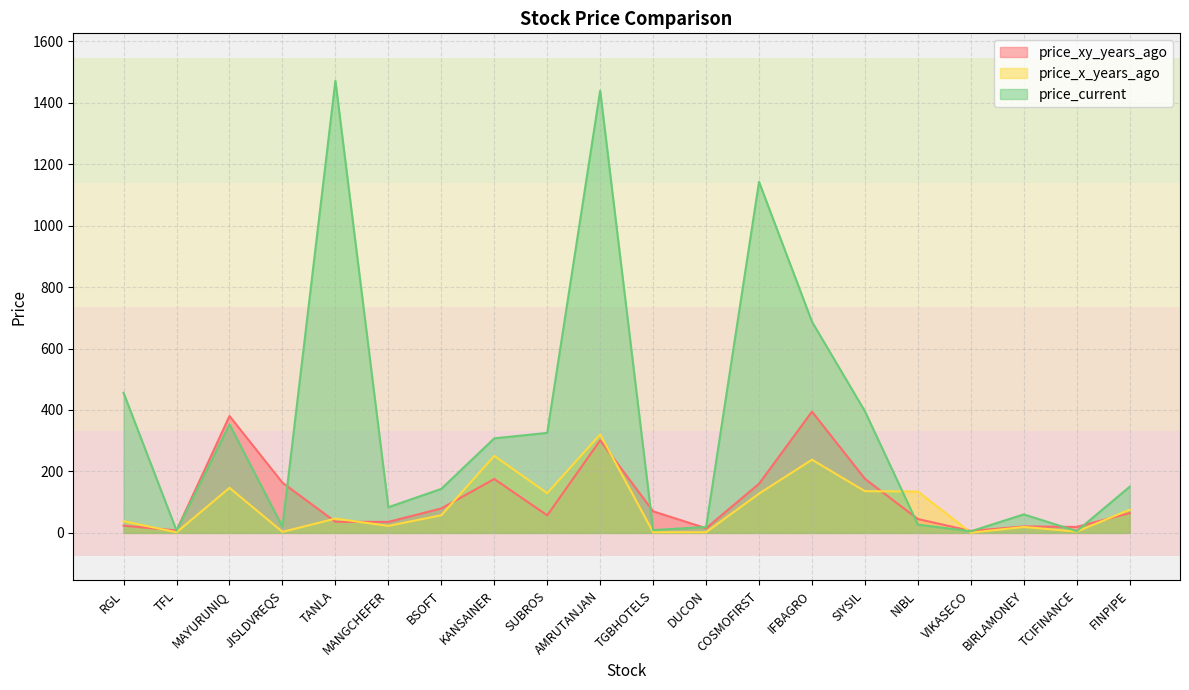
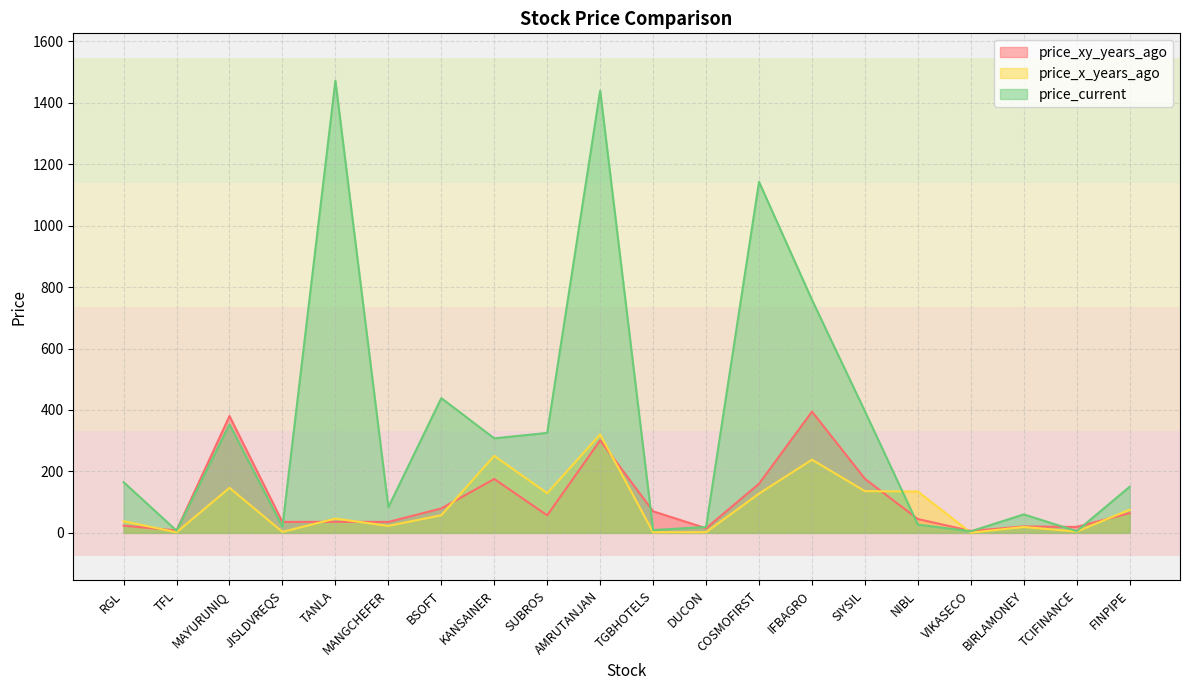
price_current, RGL: 460 -> 170
price_xy_years_ago, JISLDVREQS: 160 -> 40
price_current, BSOFT: 140 -> 440
price_current, IFBAGRO: 690 -> 760
